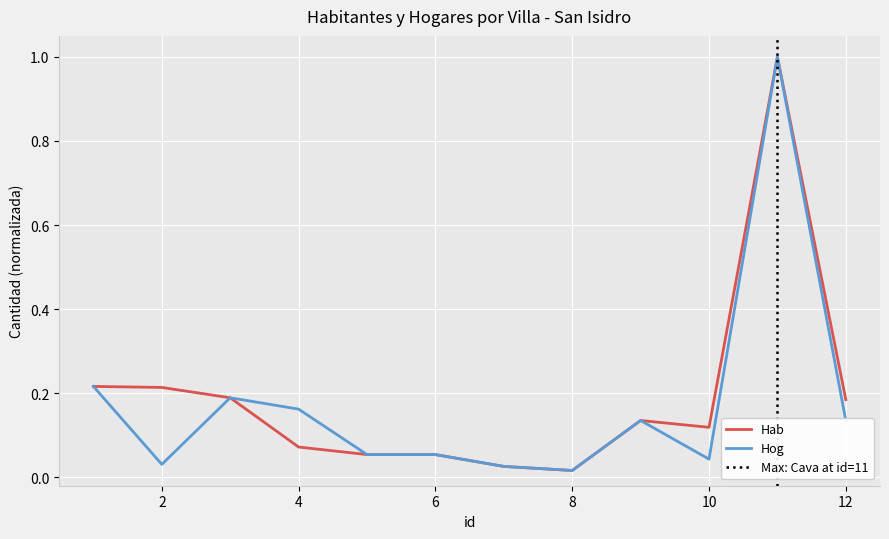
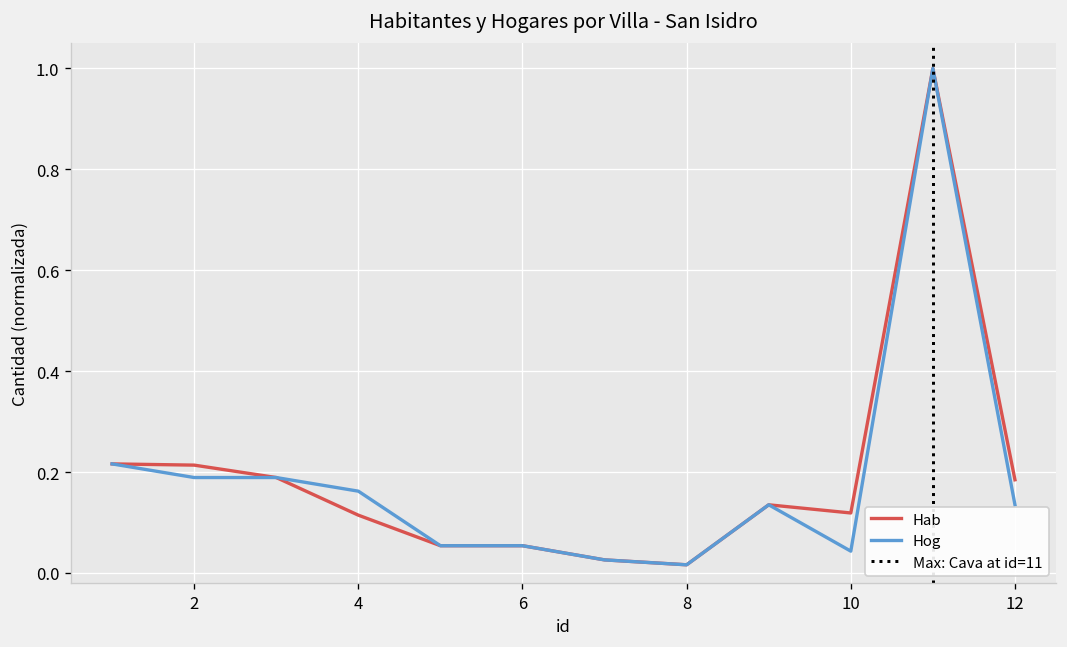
Hog, 2: 0.03 -> 0.19
Hab, 4: 0.07 -> 0.11
